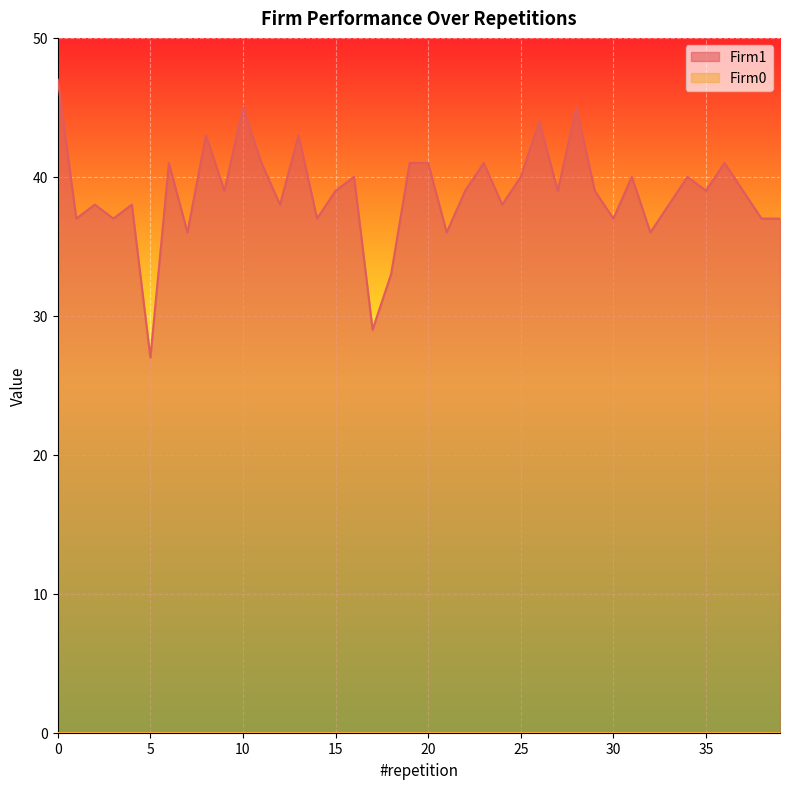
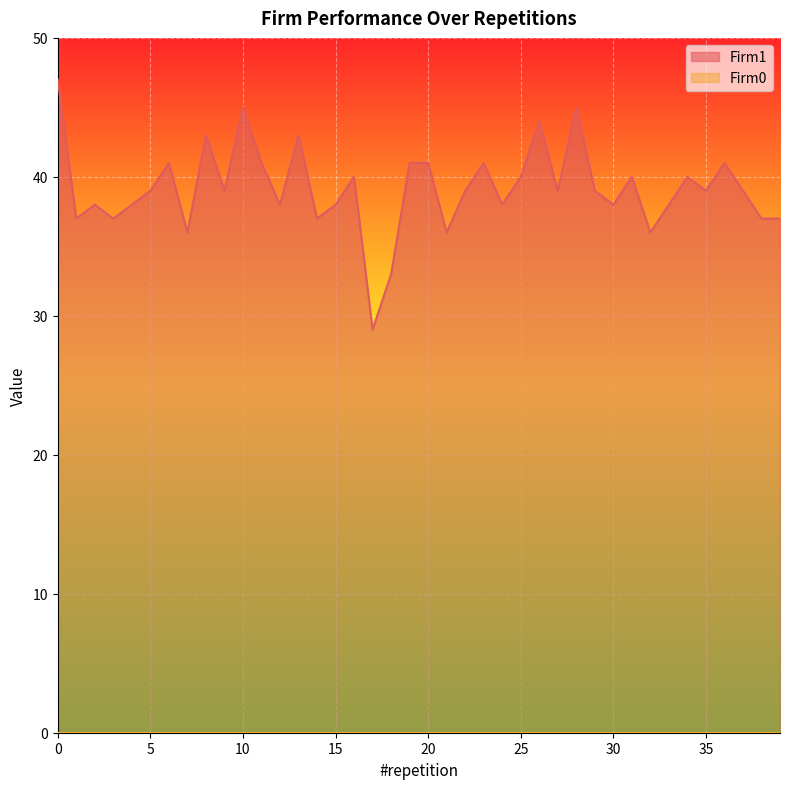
Firm1, 5: 27 -> 39
Firm1, 15: 39 -> 38
Firm1, 30: 37 -> 38
